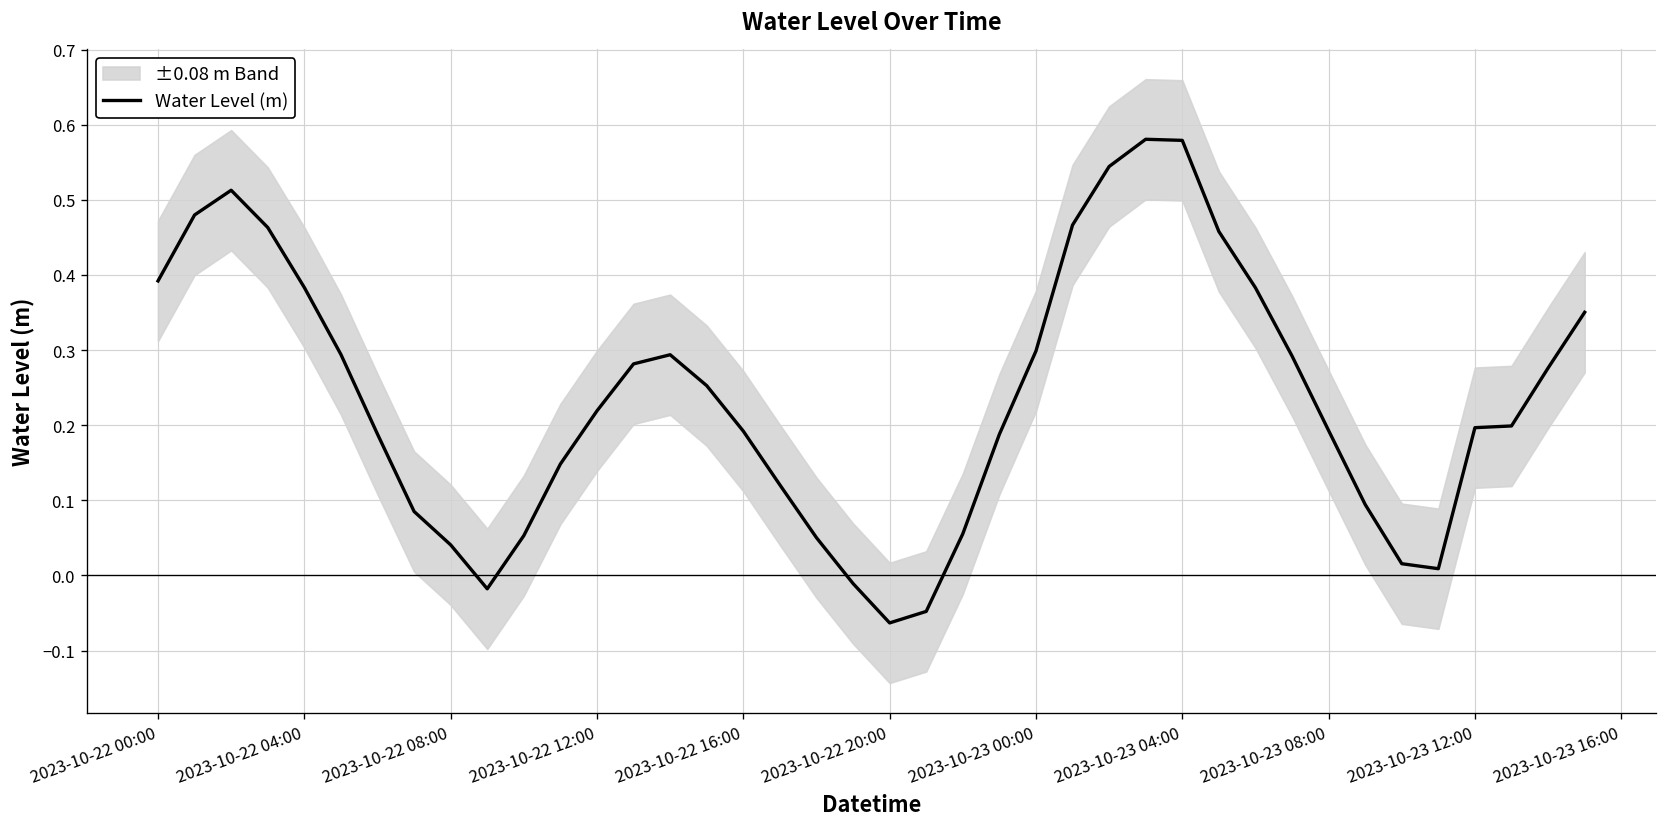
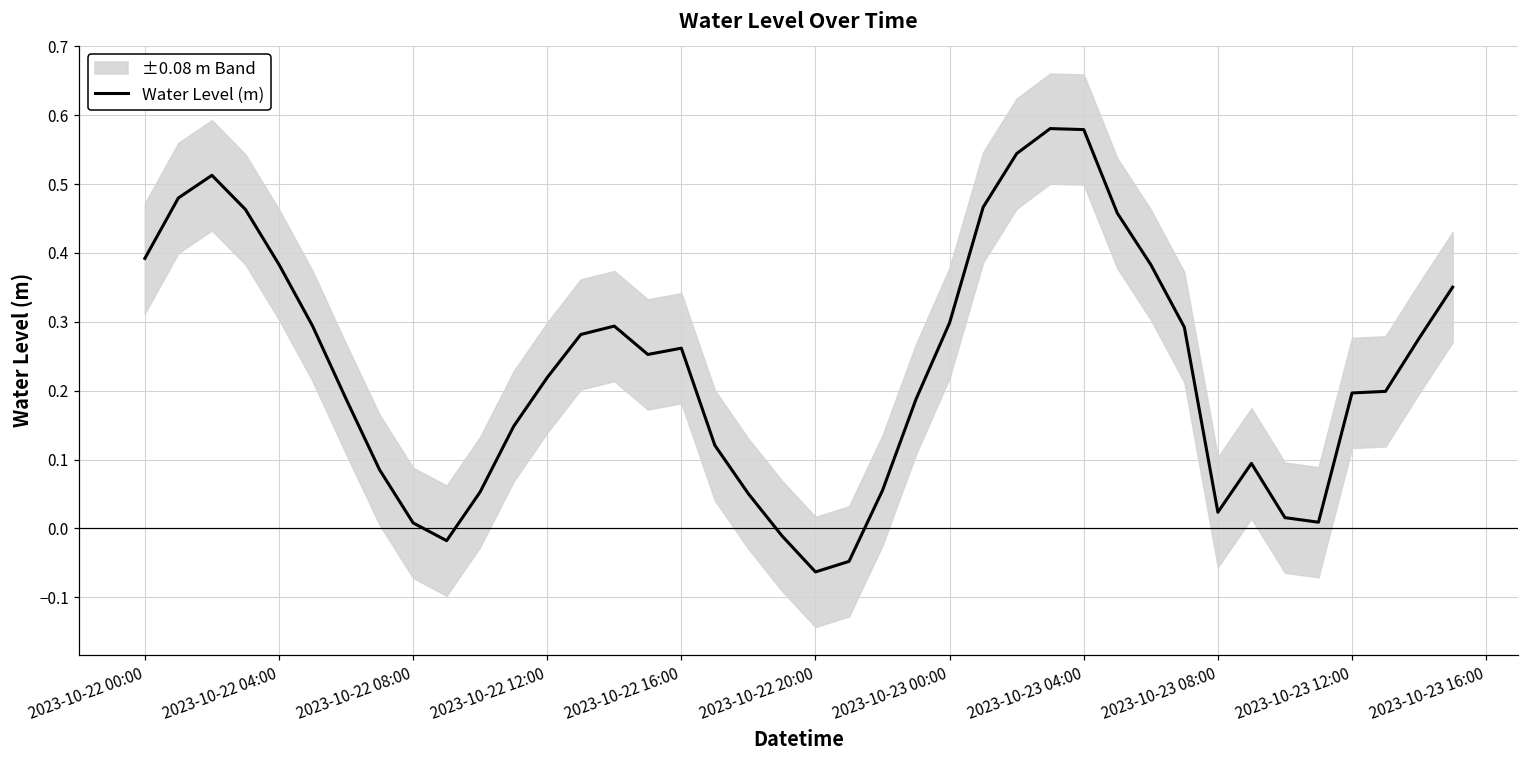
Water Level (m), 2023-10-22 08:00: 0.04 -> 0.01
Water Level (m), 2023-10-22 16:00: 0.19 -> 0.26
Water Level (m), 2023-10-23 08:00: 0.19 -> 0.02
